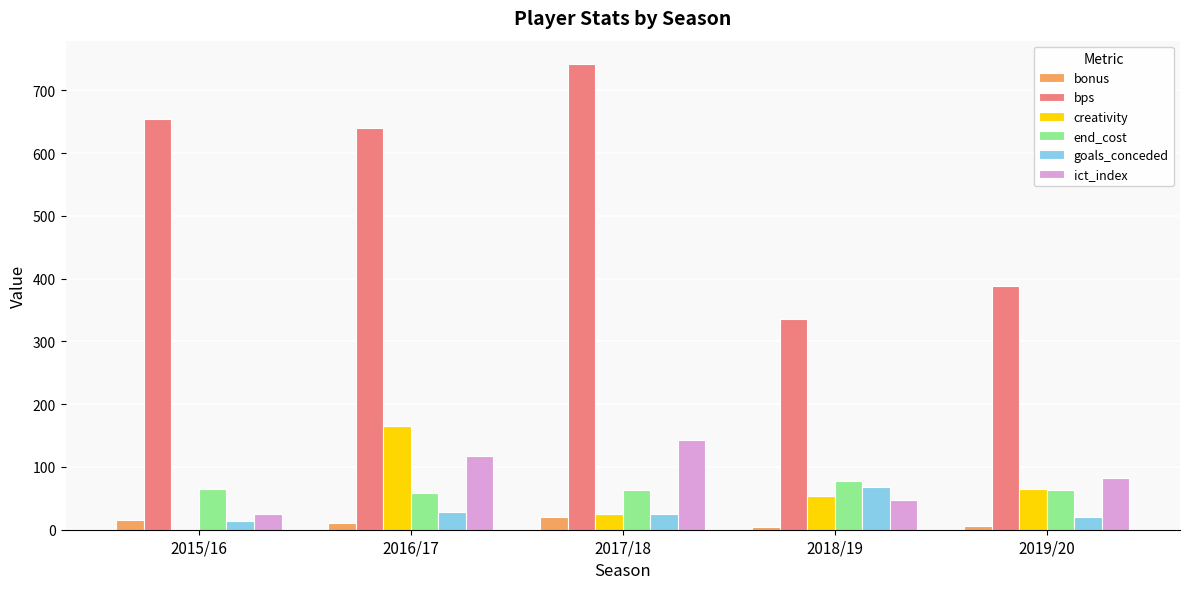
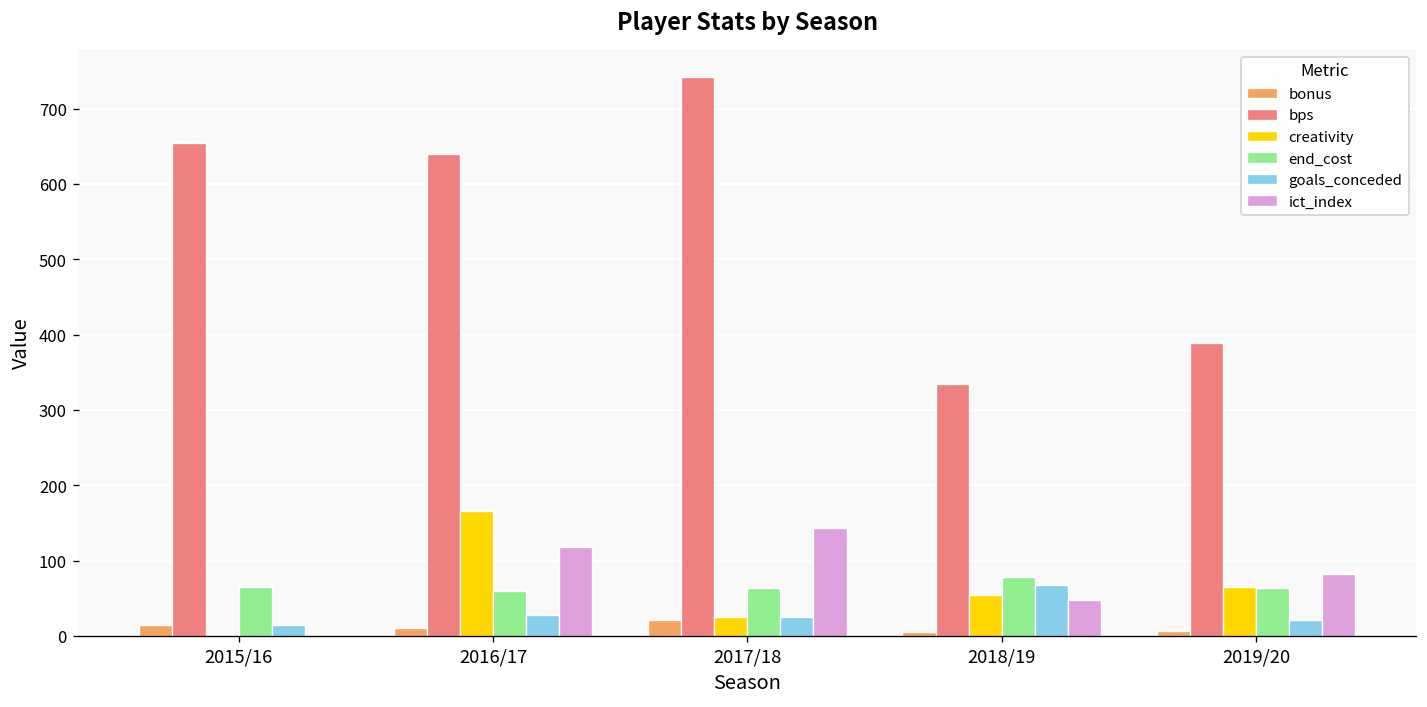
ict_index, 2015/16: 30 -> 0
